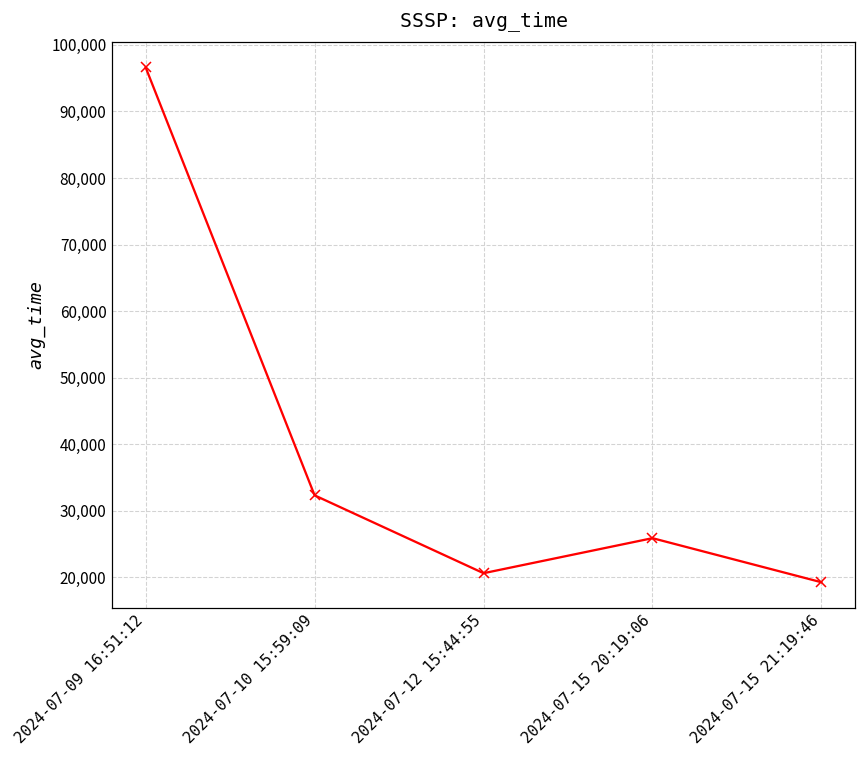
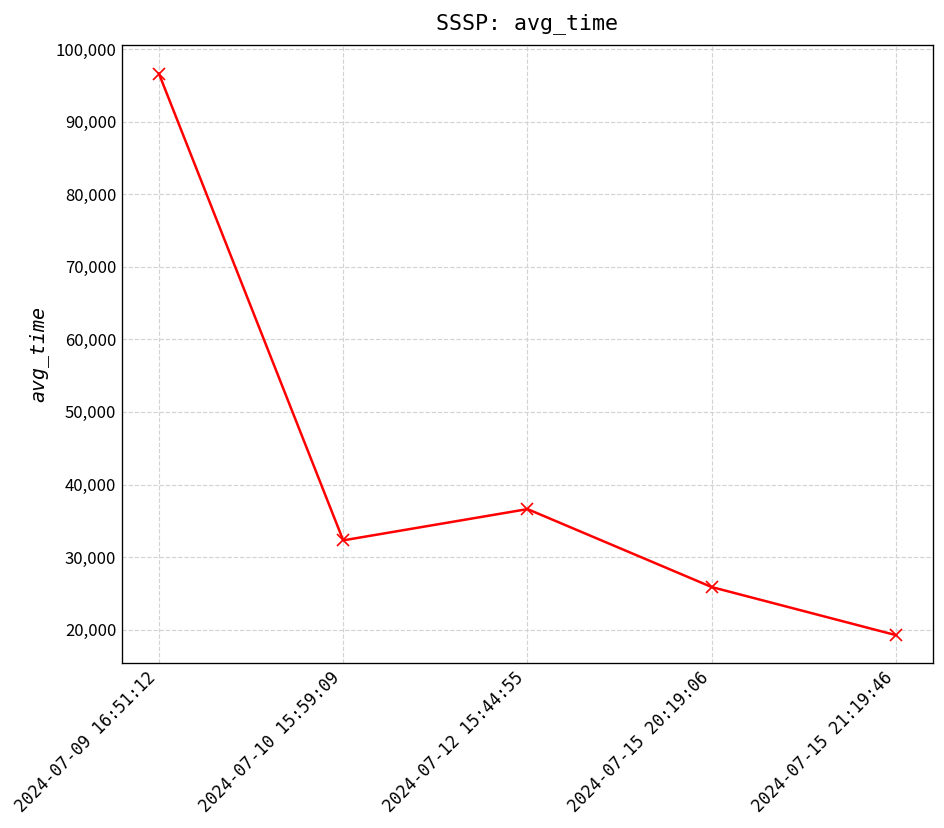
2024-07-12 15:44:55: 21,000 -> 37,000
